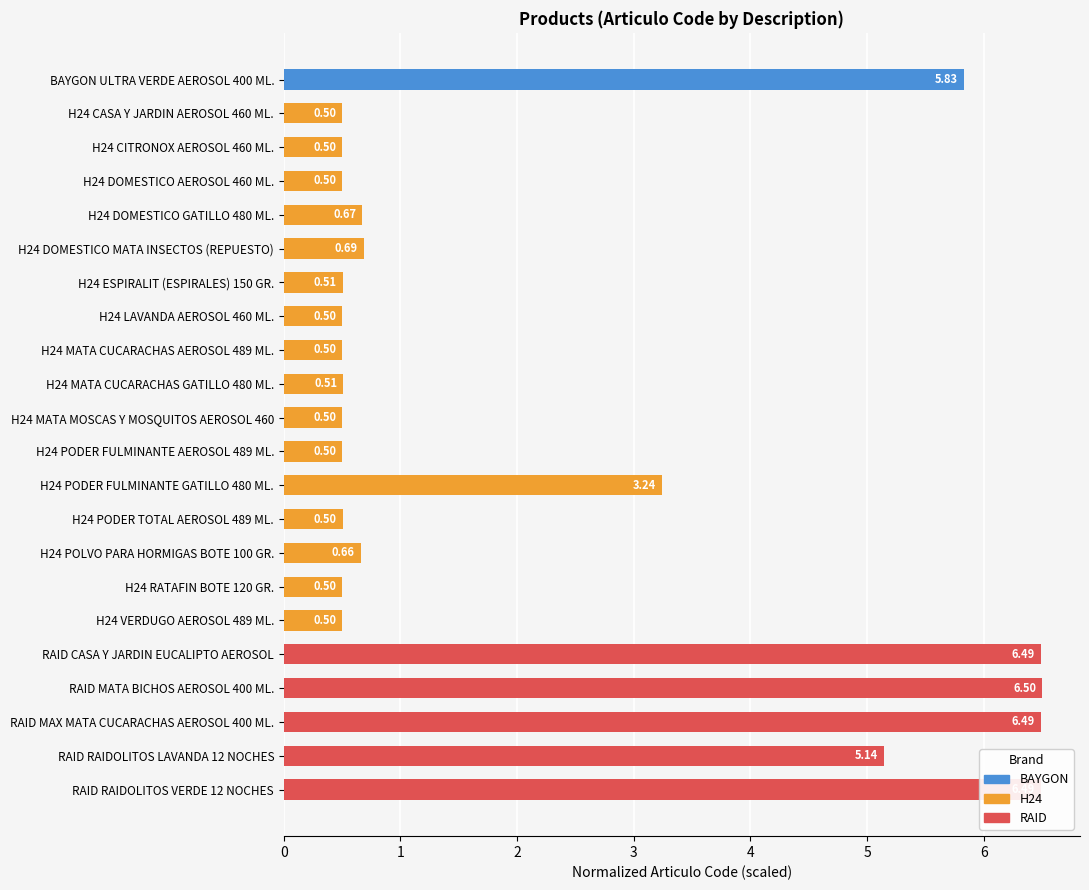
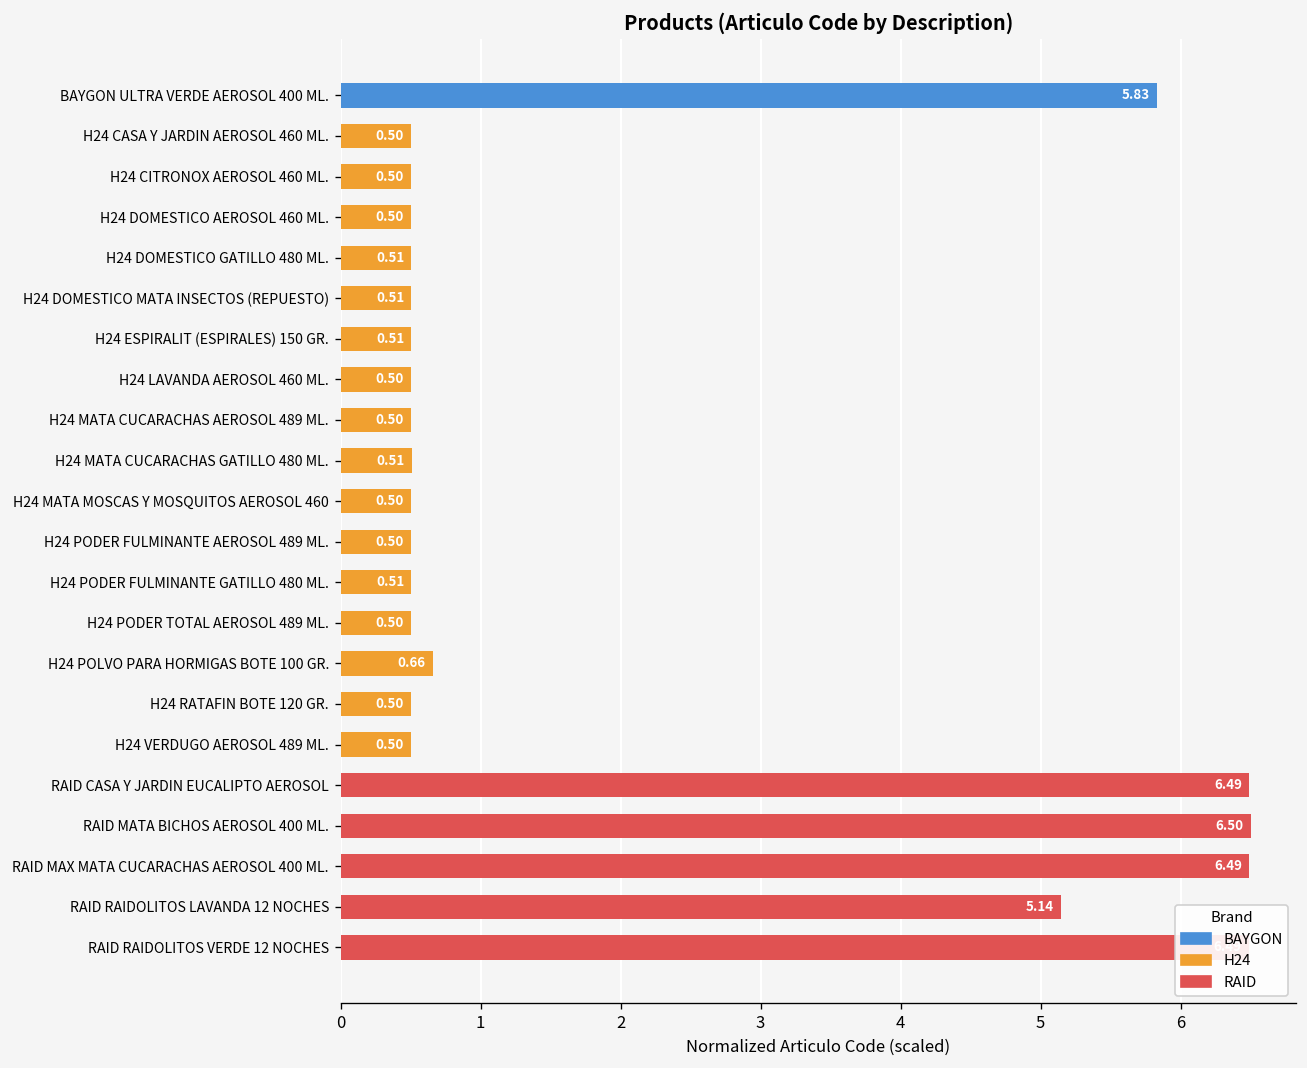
H24 DOMESTICO GATILLO 480 ML.: 0.67 -> 0.51
H24 DOMESTICO MATA INSECTOS (REPUESTO): 0.69 -> 0.51
H24 PODER FULMINANTE GATILLO 480 ML.: 3.24 -> 0.51
